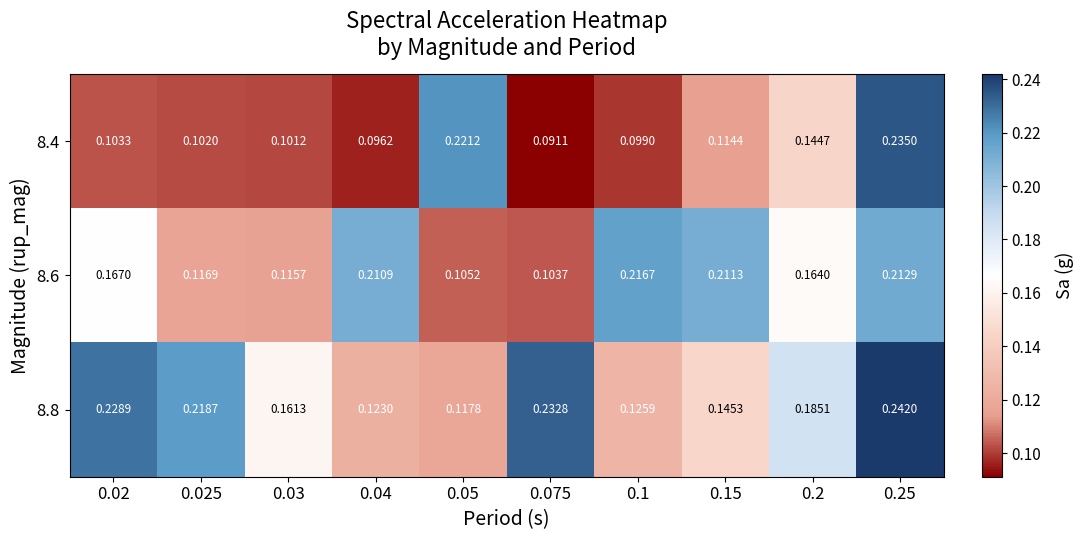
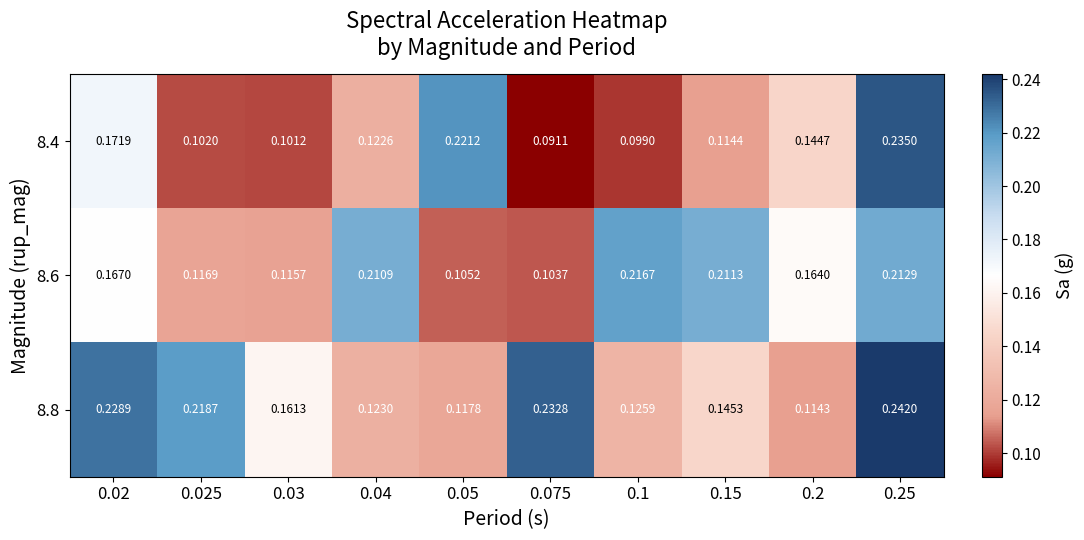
8.4, 0.02: 0.1033 -> 0.1719
8.4, 0.04: 0.0962 -> 0.1226
8.8, 0.2: 0.1851 -> 0.1143
